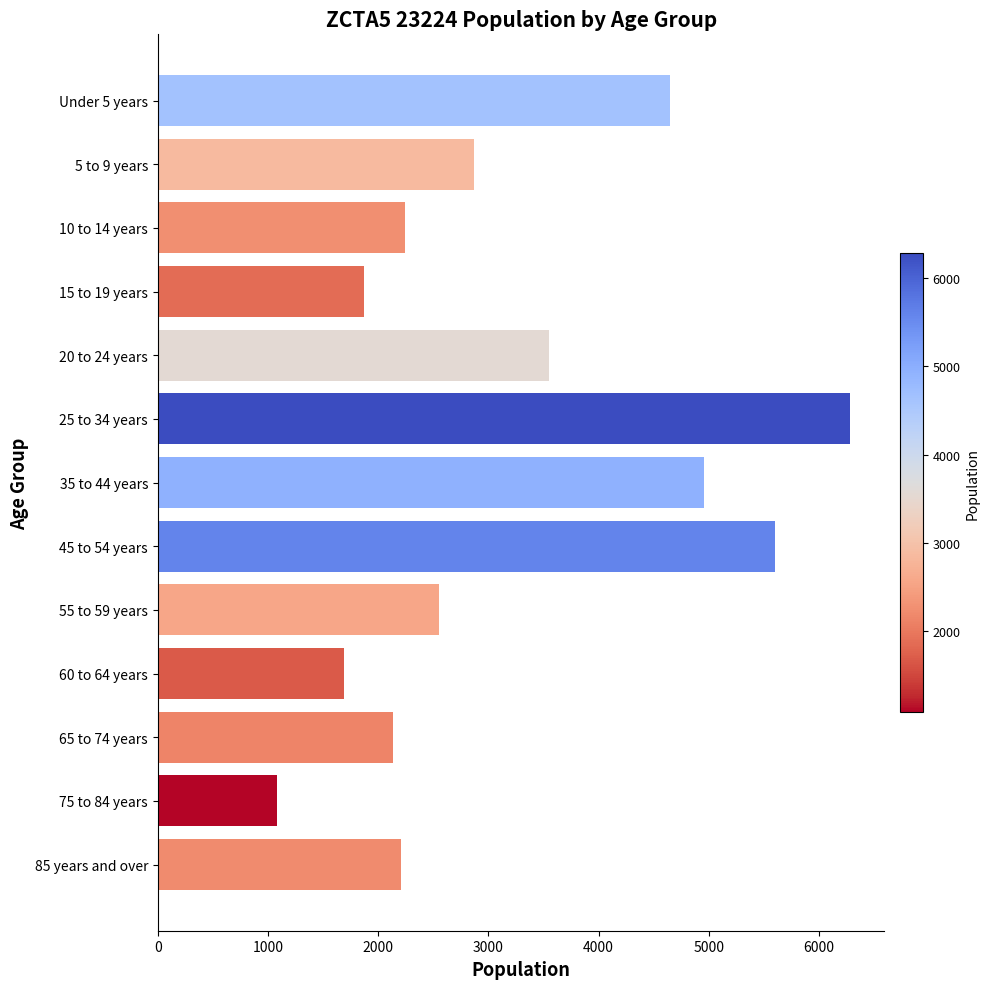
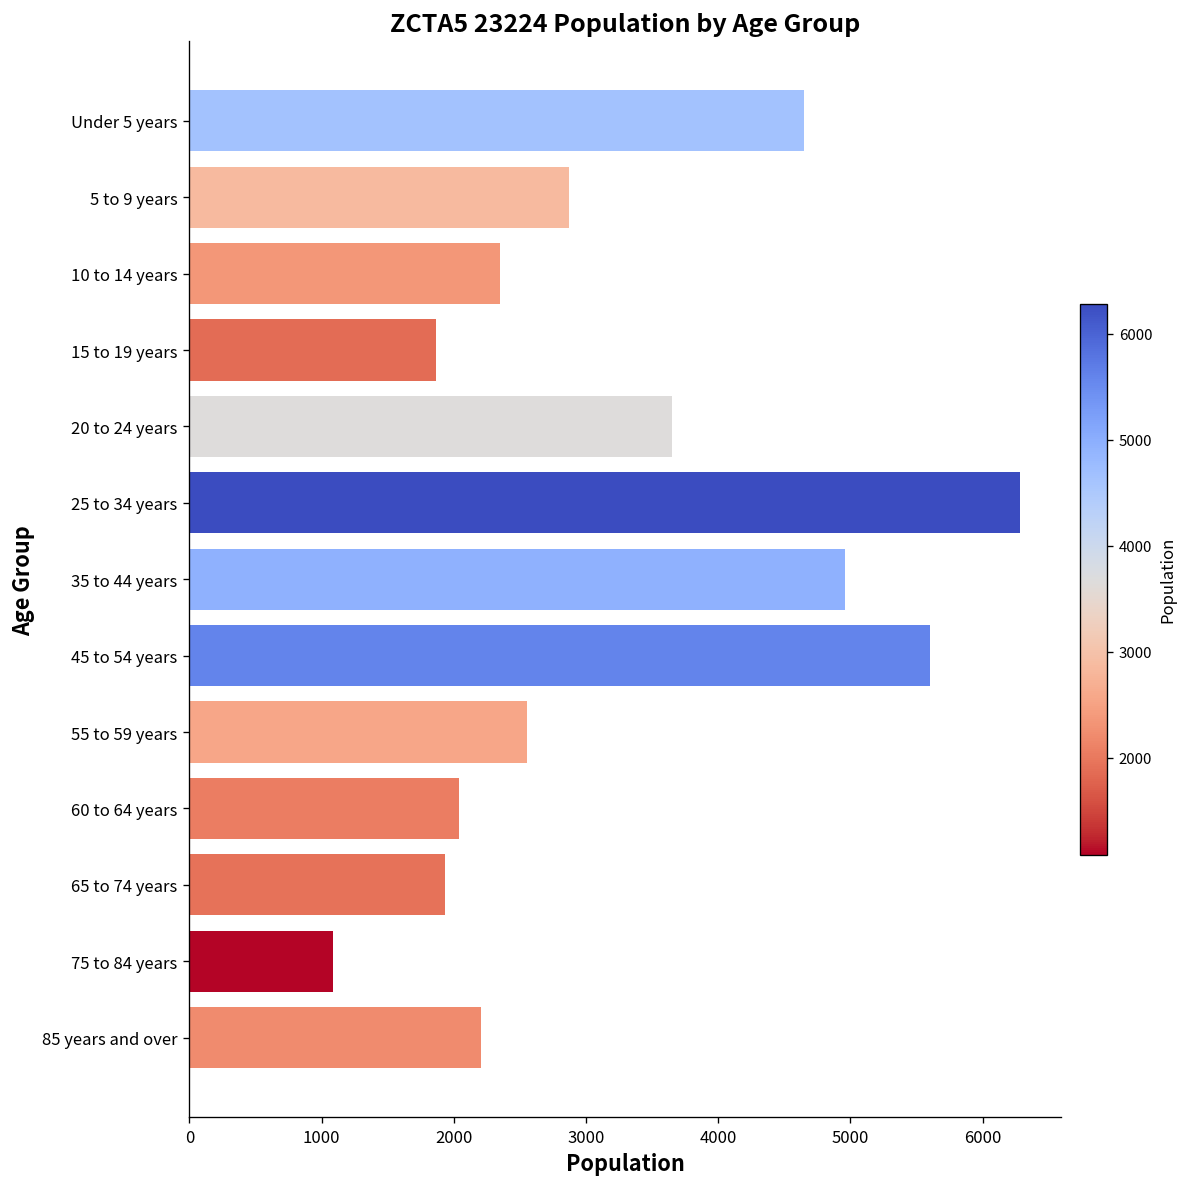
10 to 14 years: 2250 -> 2350
20 to 24 years: 3550 -> 3650
60 to 64 years: 1690 -> 2040
65 to 74 years: 2140 -> 1940
